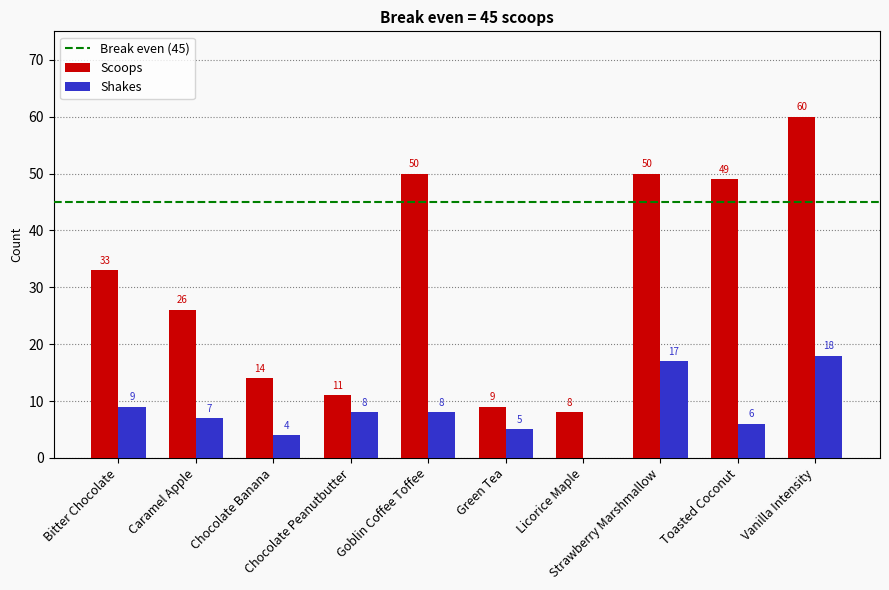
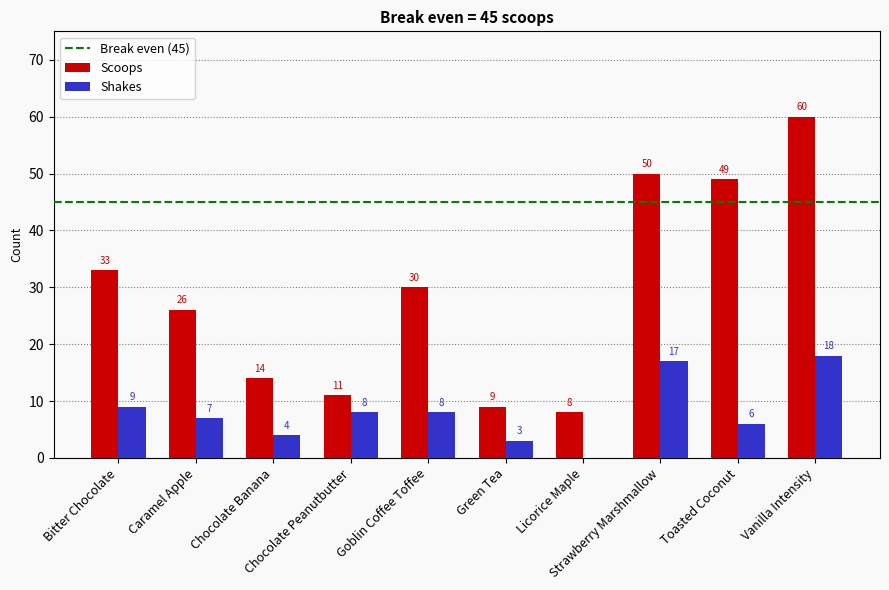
Scoops, Goblin Coffee Toffee: 50 -> 30
Shakes, Green Tea: 5 -> 3
